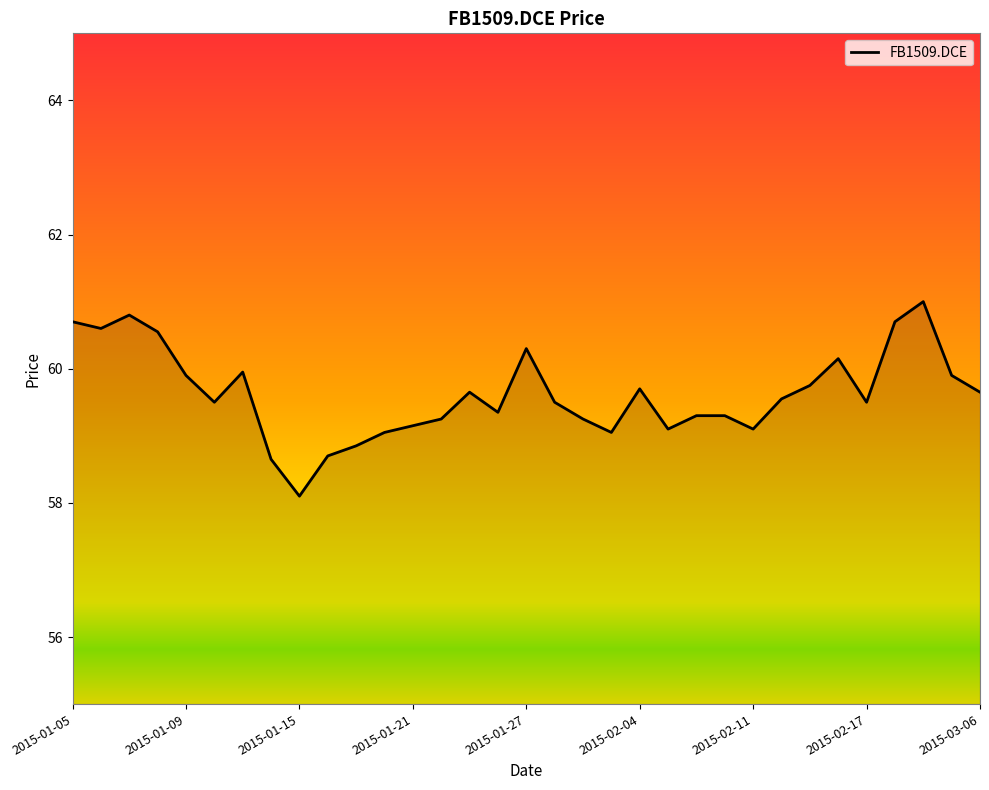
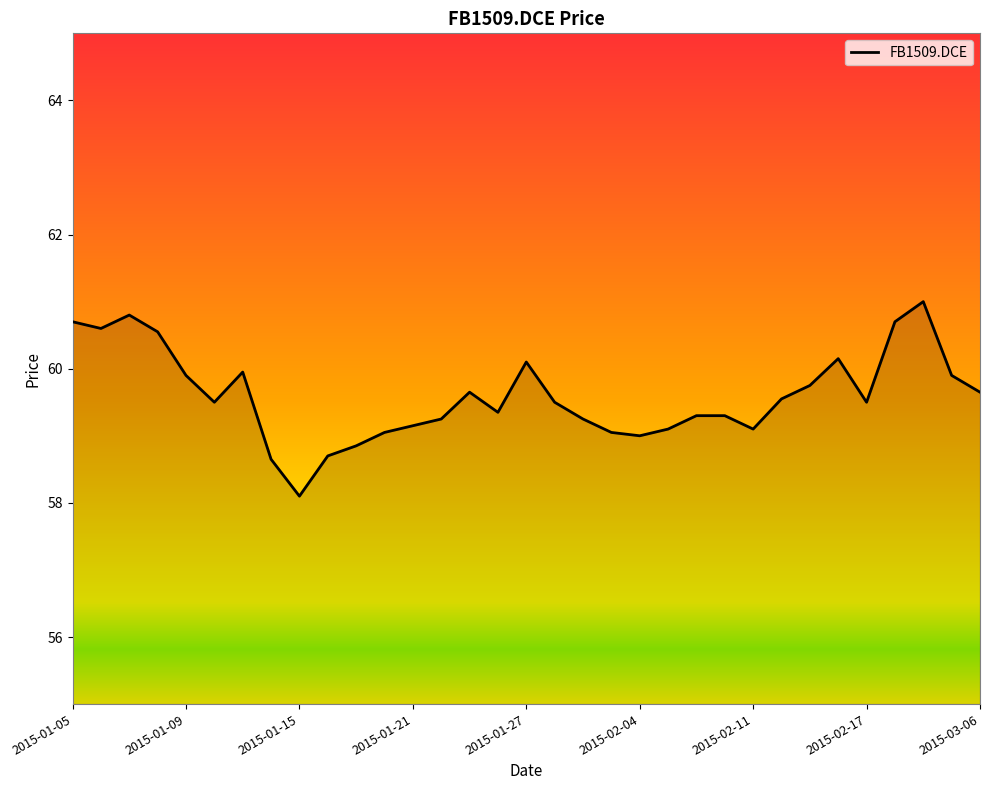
2015-01-27: 60.3 -> 60.1
2015-02-04: 59.7 -> 59.0
